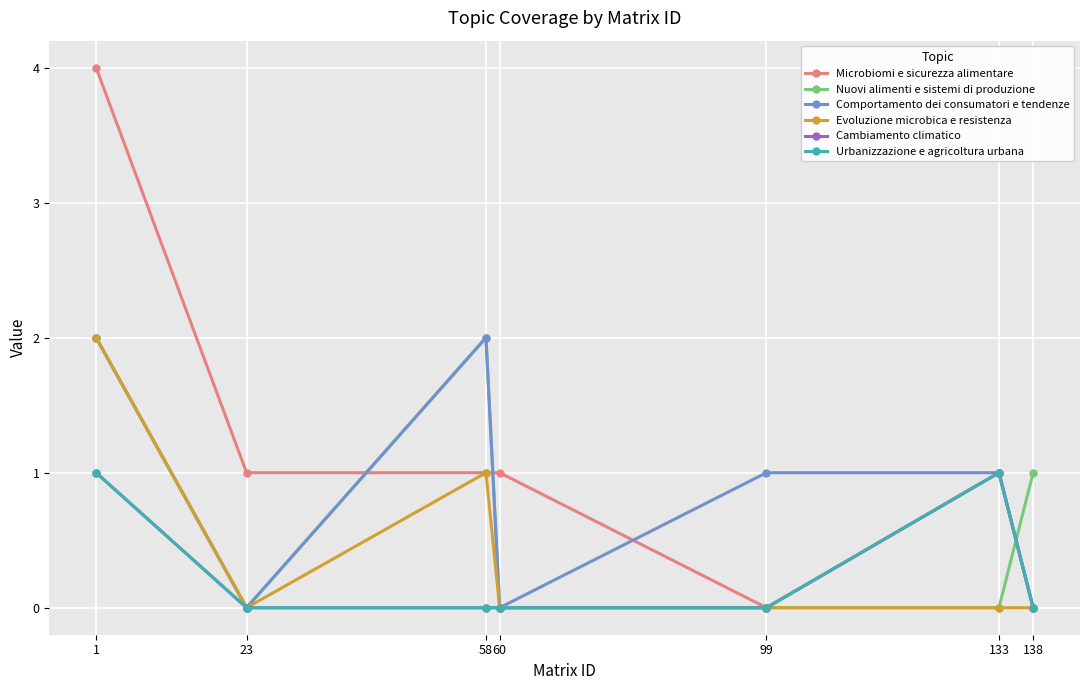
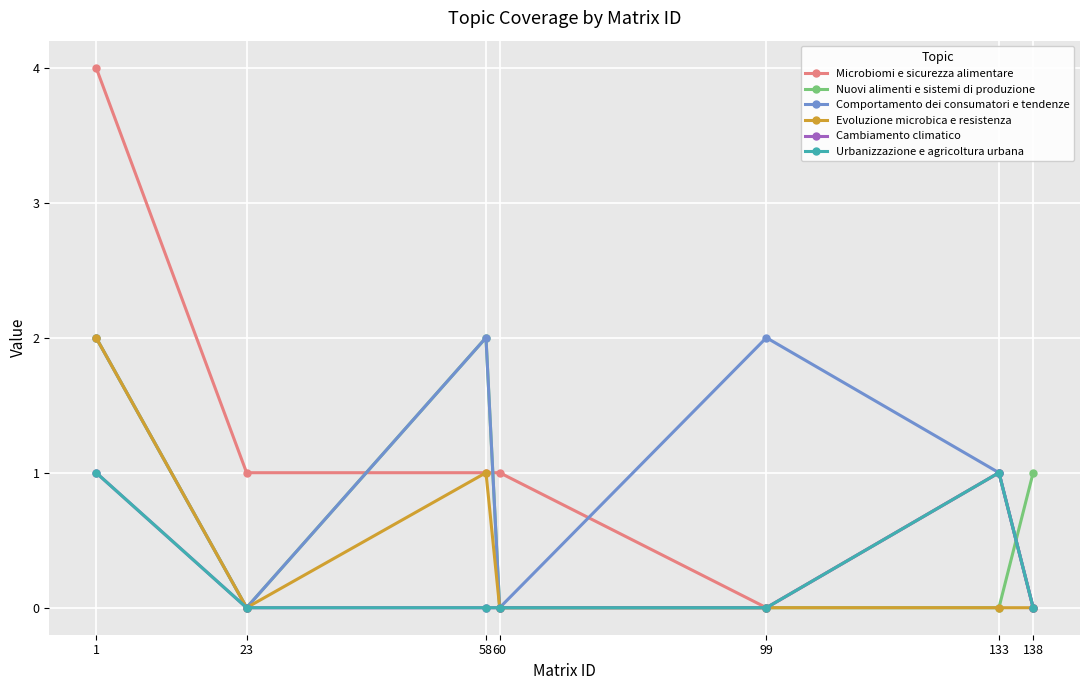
Comportamento dei consumatori e tendenze, 99: 1 -> 2
